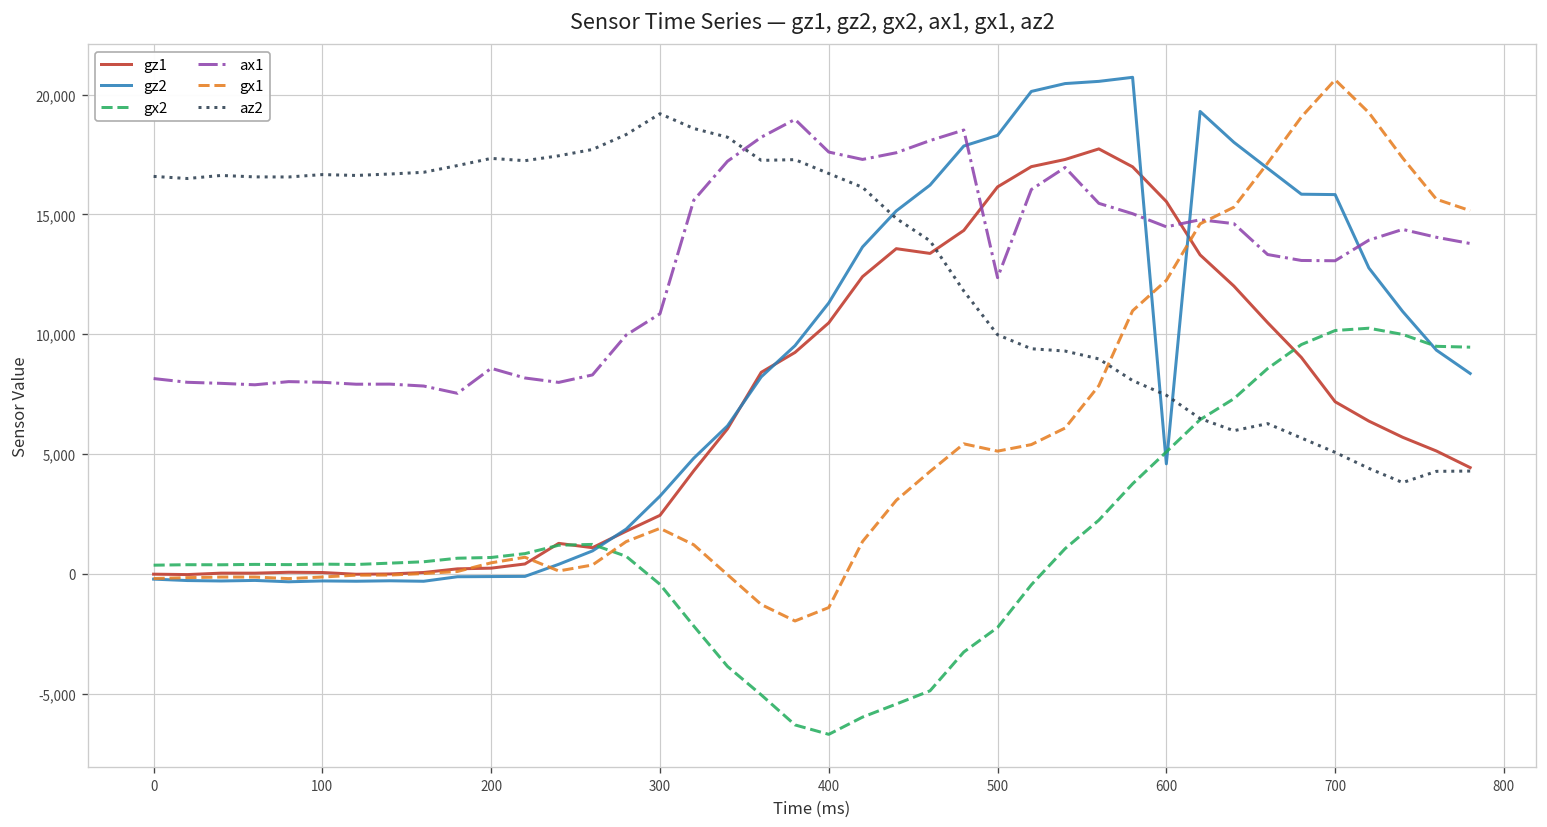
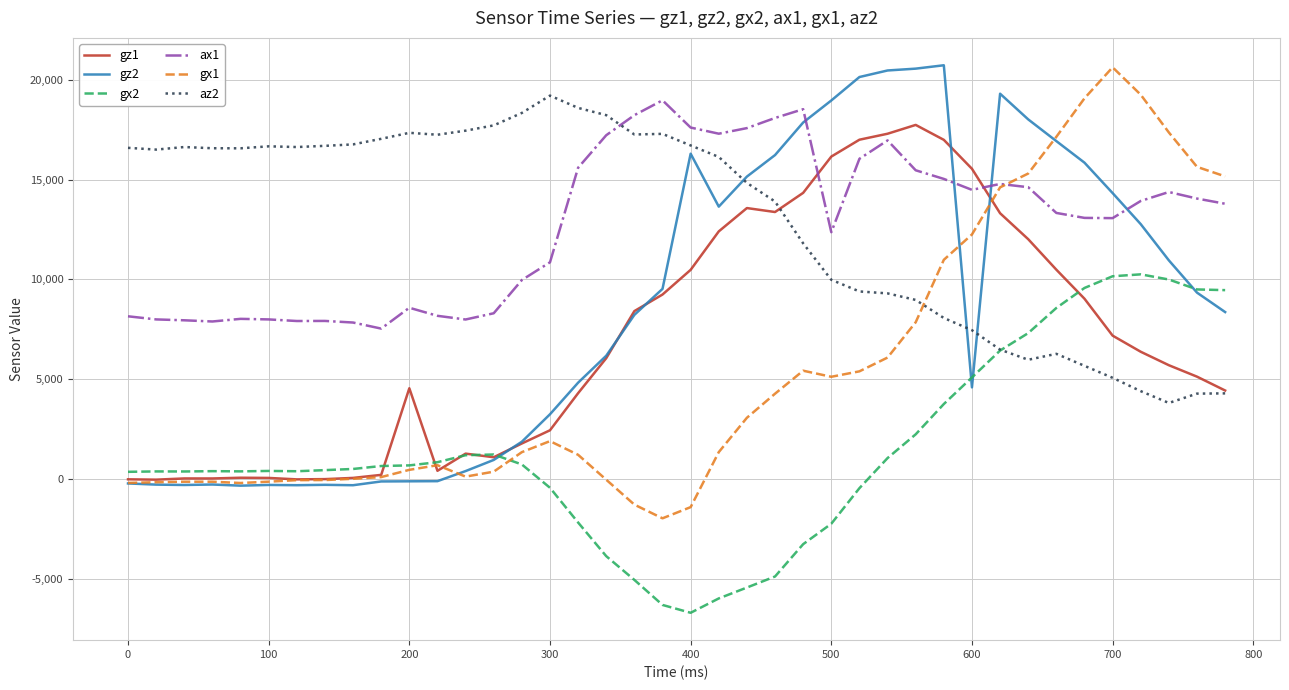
gz1, 200: 200 -> 4,500
gz2, 400: 11,300 -> 16,300
gz2, 500: 18,300 -> 19,000
gz2, 700: 15,800 -> 14,300
